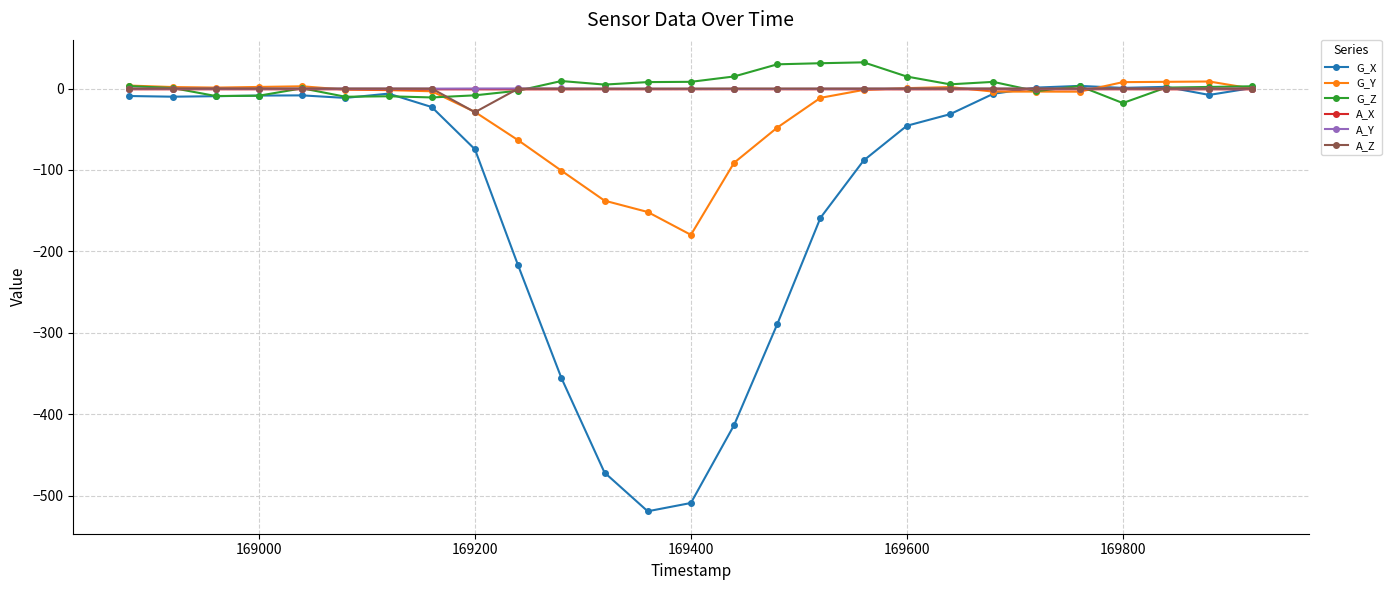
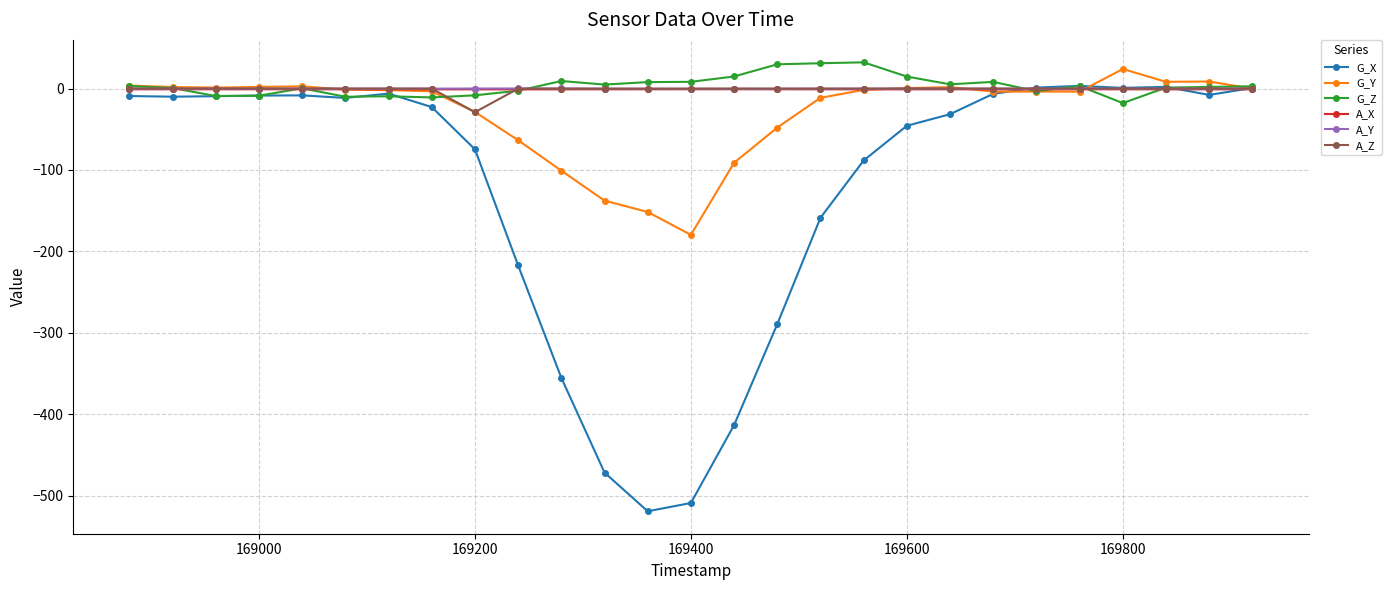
G_Y, 169800: 10 -> 20
